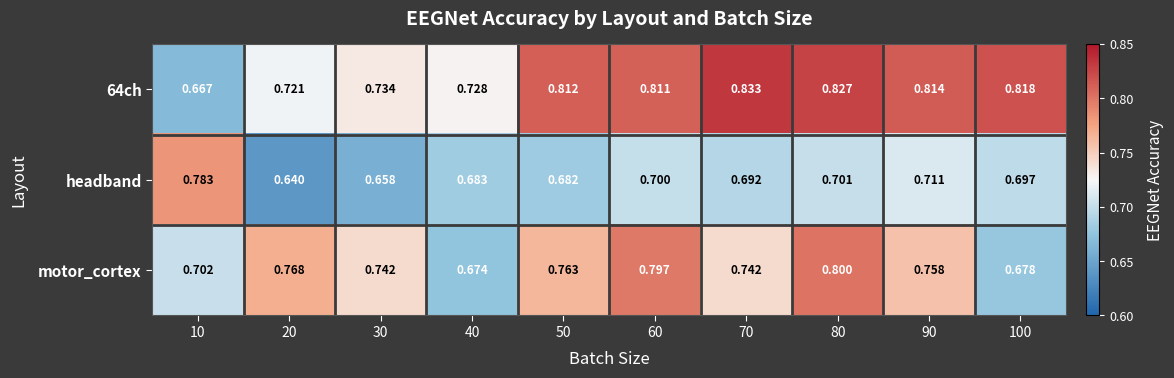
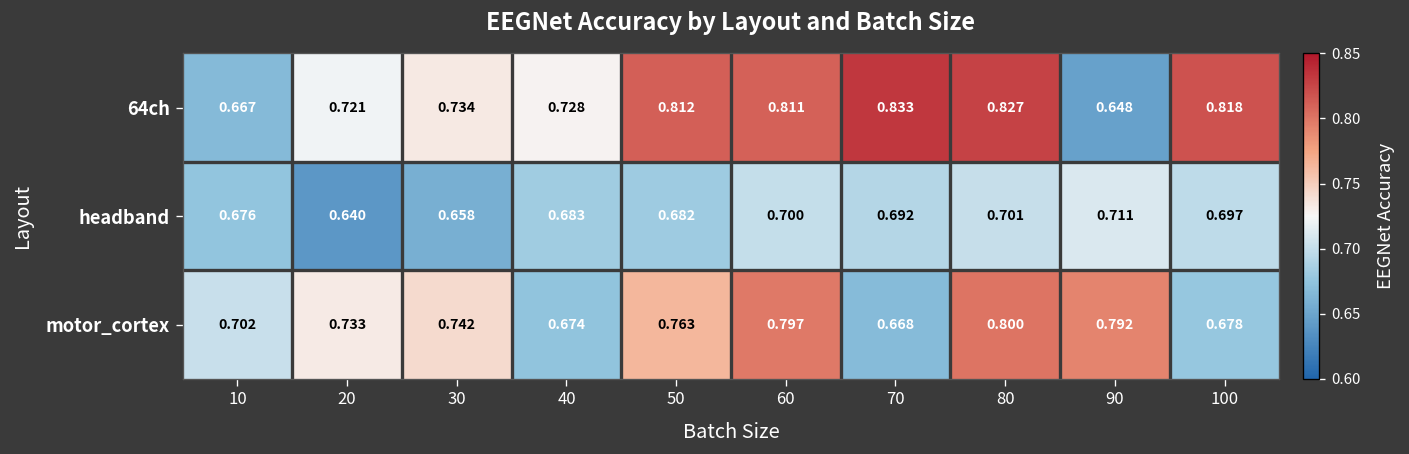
64ch, 90: 0.814 -> 0.648
headband, 10: 0.783 -> 0.676
motor_cortex, 20: 0.768 -> 0.733
motor_cortex, 70: 0.742 -> 0.668
motor_cortex, 90: 0.758 -> 0.792
